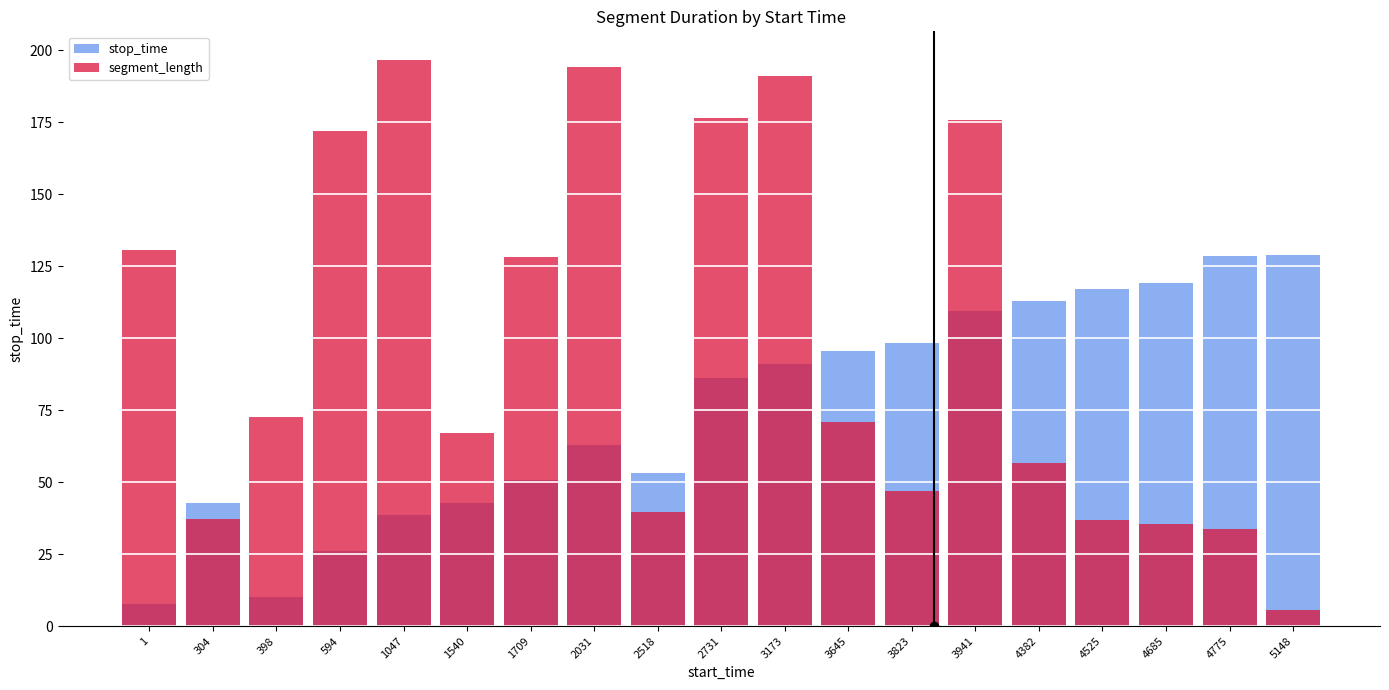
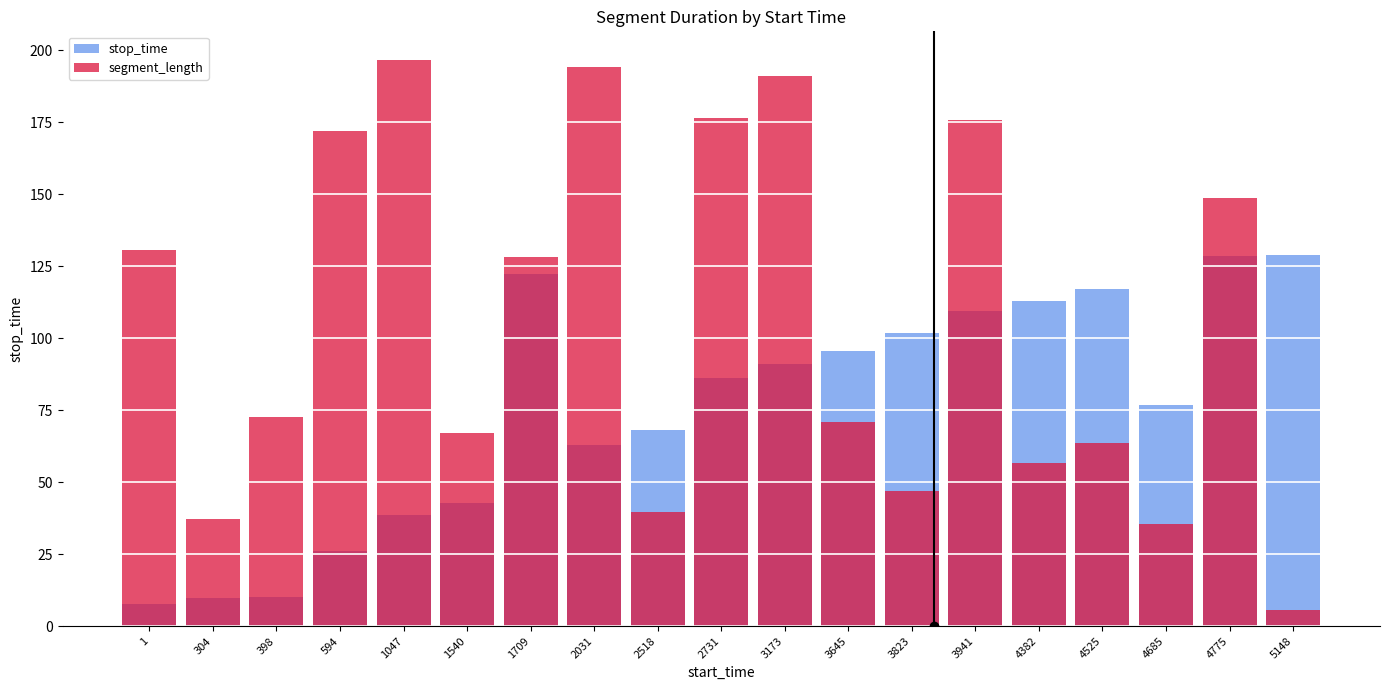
stop_time, 304: 43 -> 10
stop_time, 1709: 51 -> 122
stop_time, 2518: 53 -> 68
stop_time, 3823: 99 -> 102
segment_length, 4525: 37 -> 64
stop_time, 4685: 119 -> 77
segment_length, 4775: 34 -> 149
